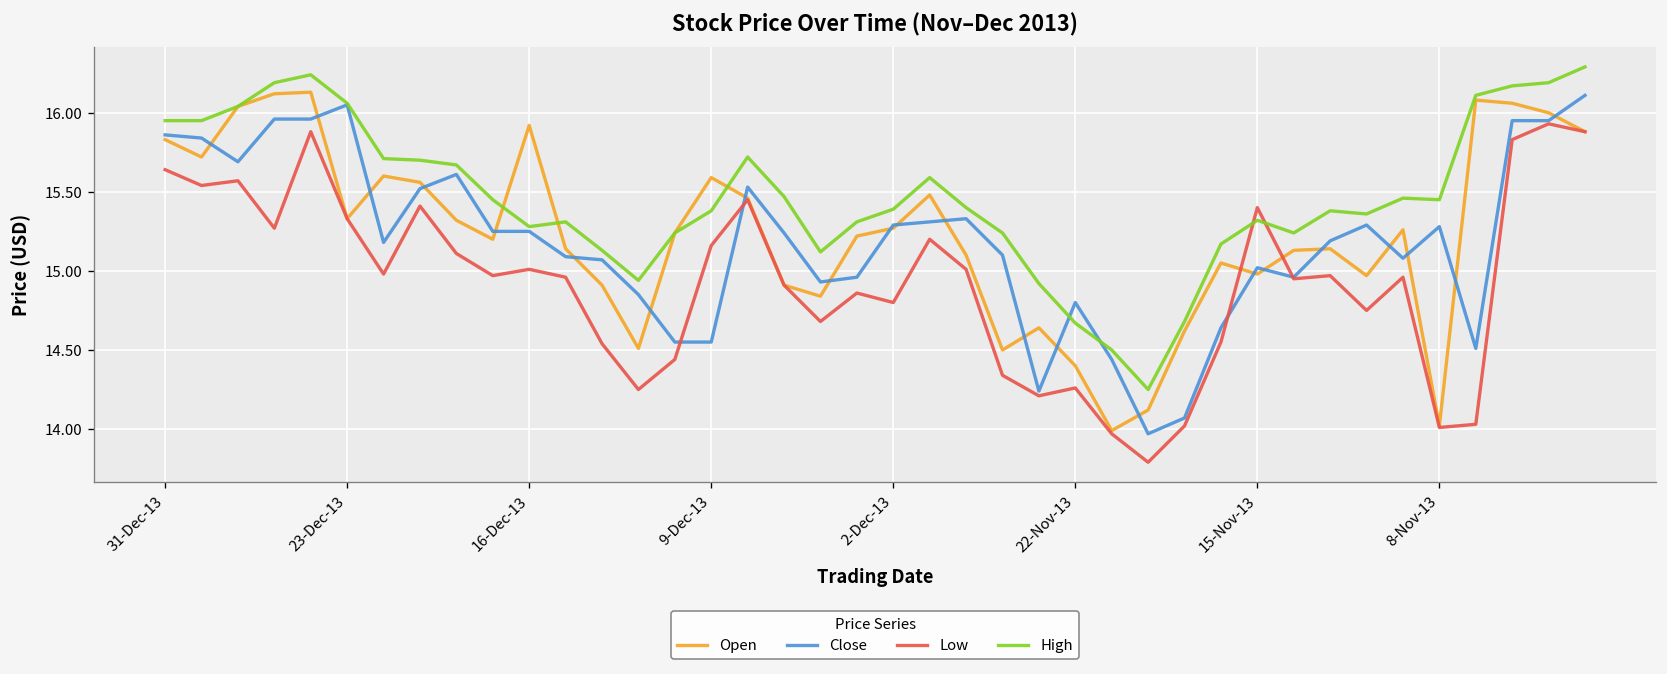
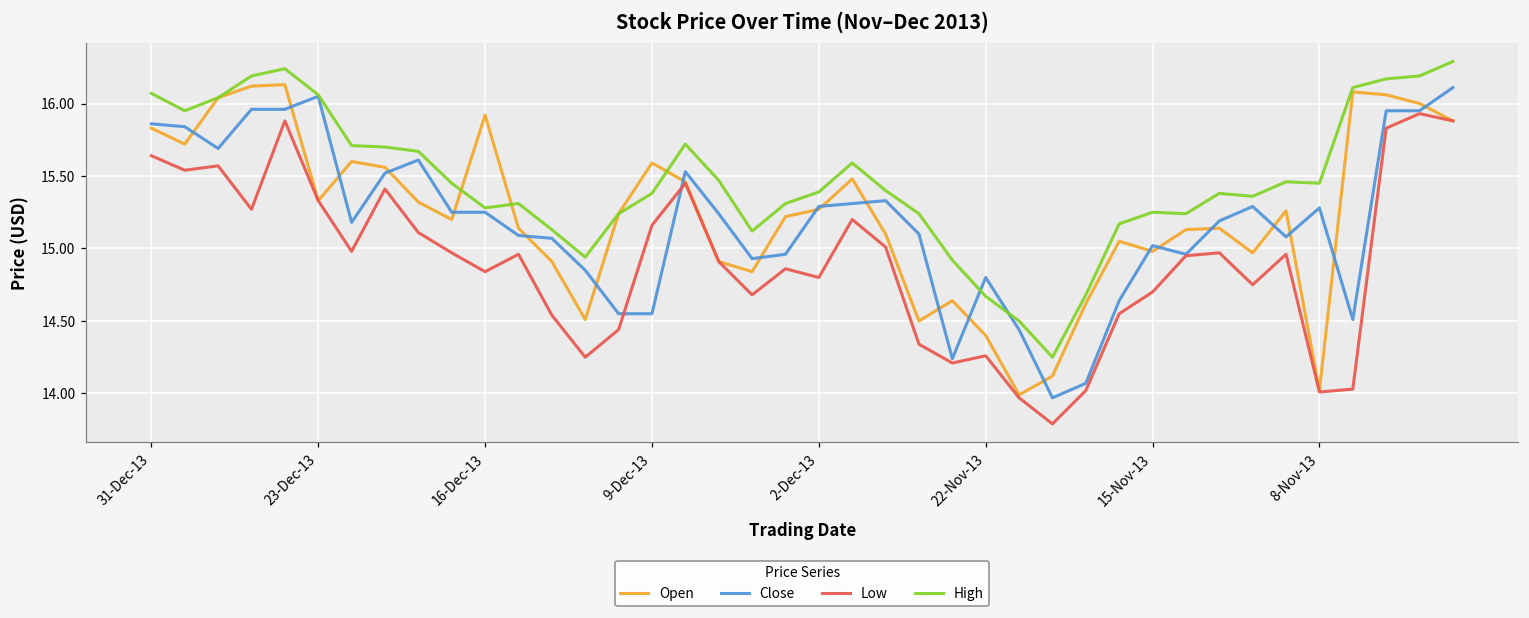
High, 31-Dec-13: 15.95 -> 16.07
Low, 16-Dec-13: 15.01 -> 14.84
Low, 15-Nov-13: 15.4 -> 14.7
High, 15-Nov-13: 15.32 -> 15.25
